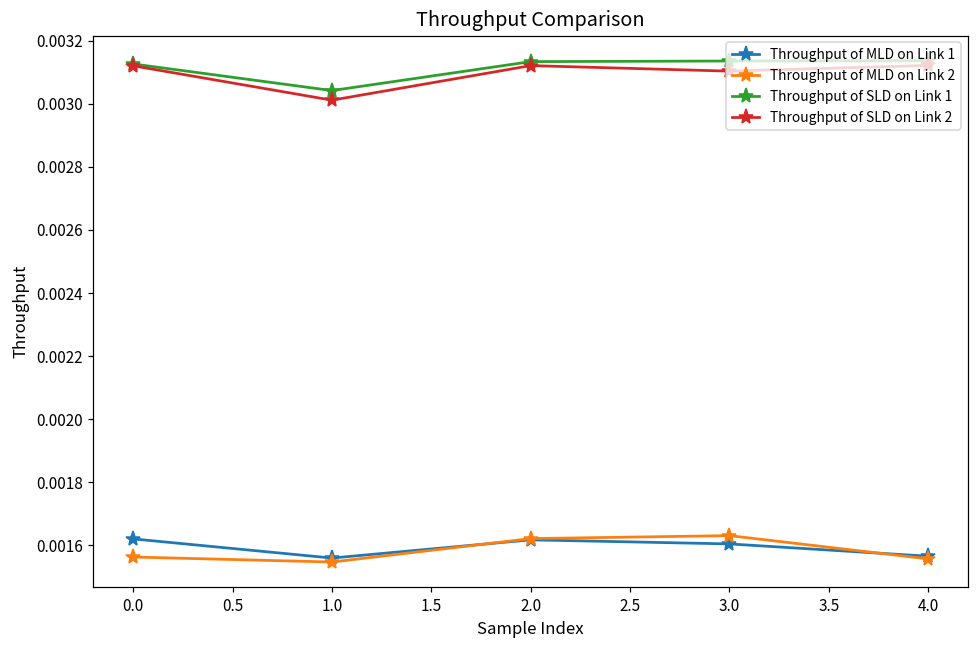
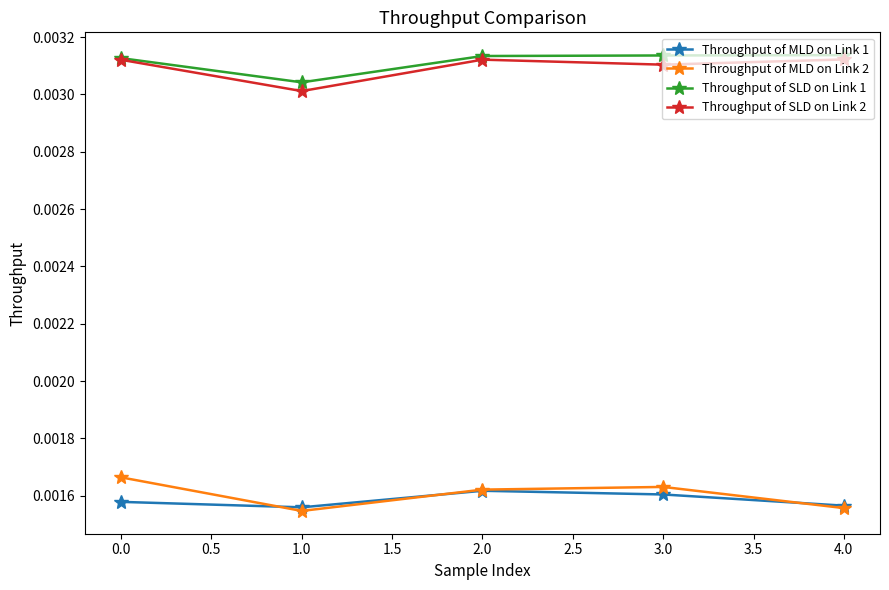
Throughput of MLD on Link 1, 0.0: 0.00162 -> 0.00158
Throughput of MLD on Link 2, 0.0: 0.00156 -> 0.00166
